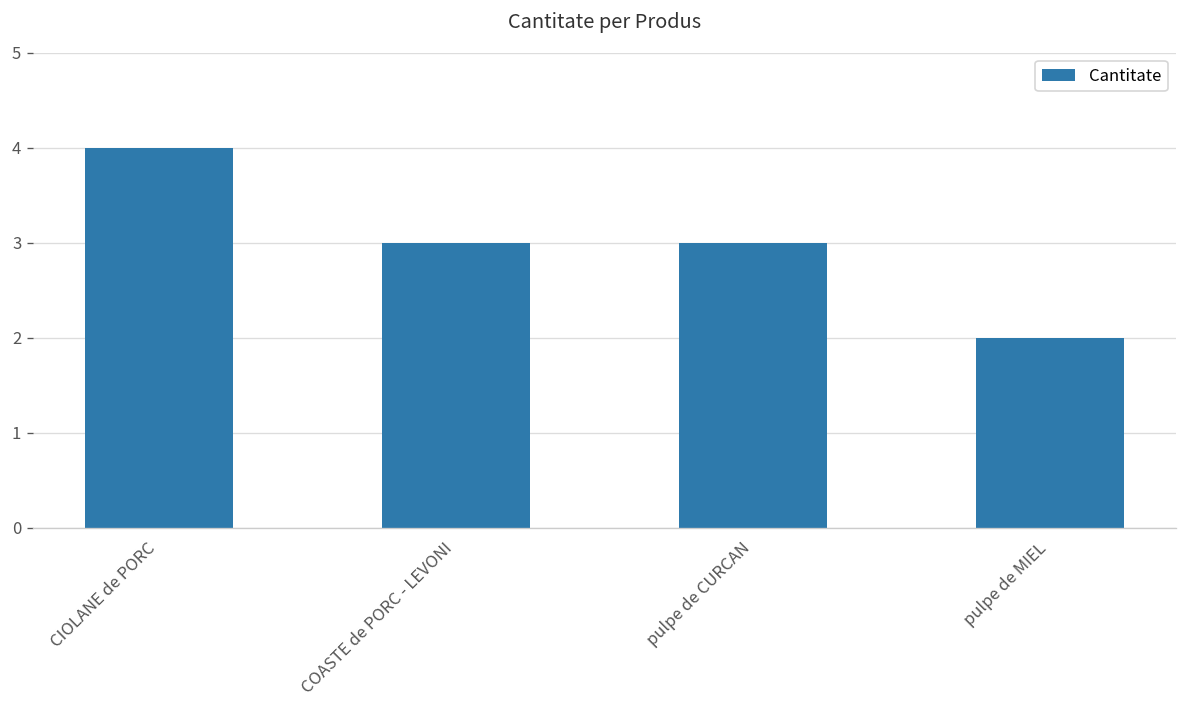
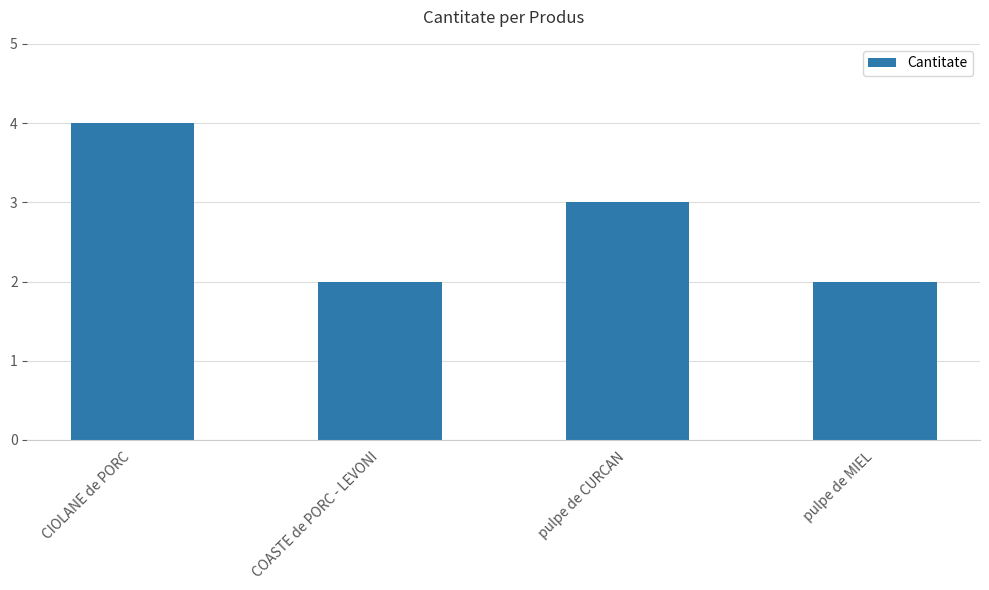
COASTE de PORC - LEVONI: 3 -> 2
